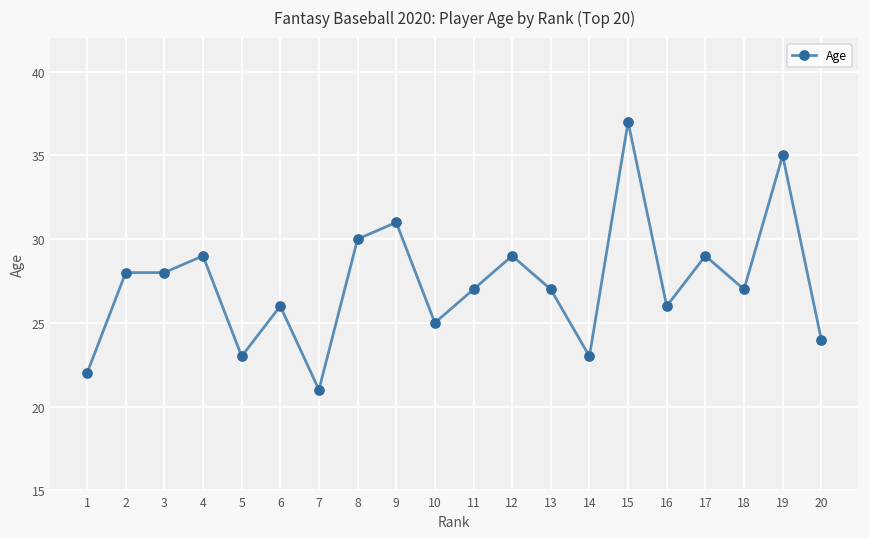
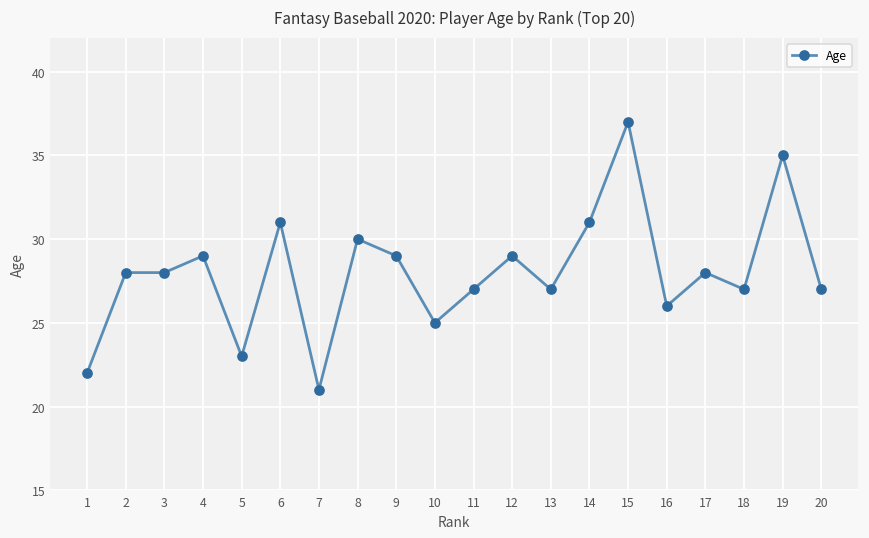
6: 26 -> 31
9: 31 -> 29
14: 23 -> 31
17: 29 -> 28
20: 24 -> 27
